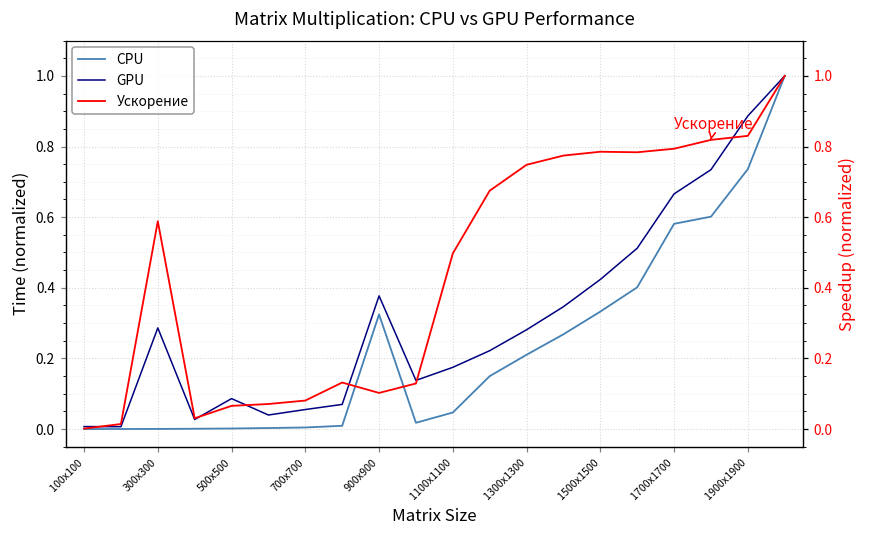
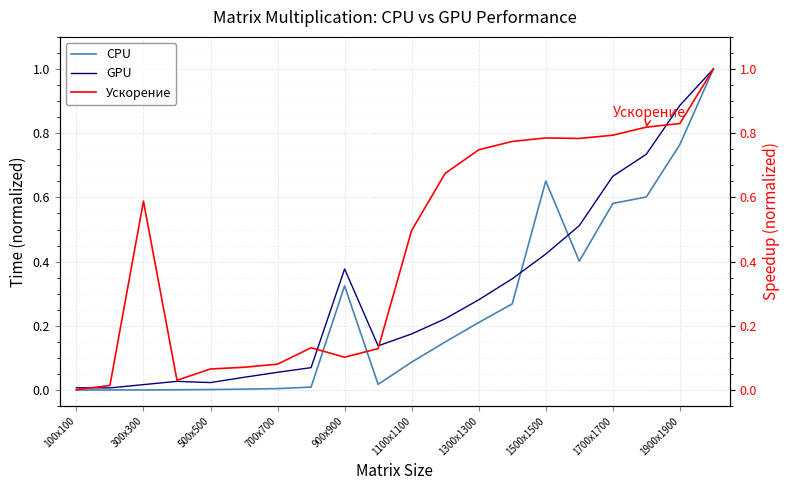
GPU, 300x300: 0.29 -> 0.02
GPU, 500x500: 0.09 -> 0.02
CPU, 1100x1100: 0.05 -> 0.09
CPU, 1500x1500: 0.33 -> 0.65
CPU, 1900x1900: 0.74 -> 0.76
